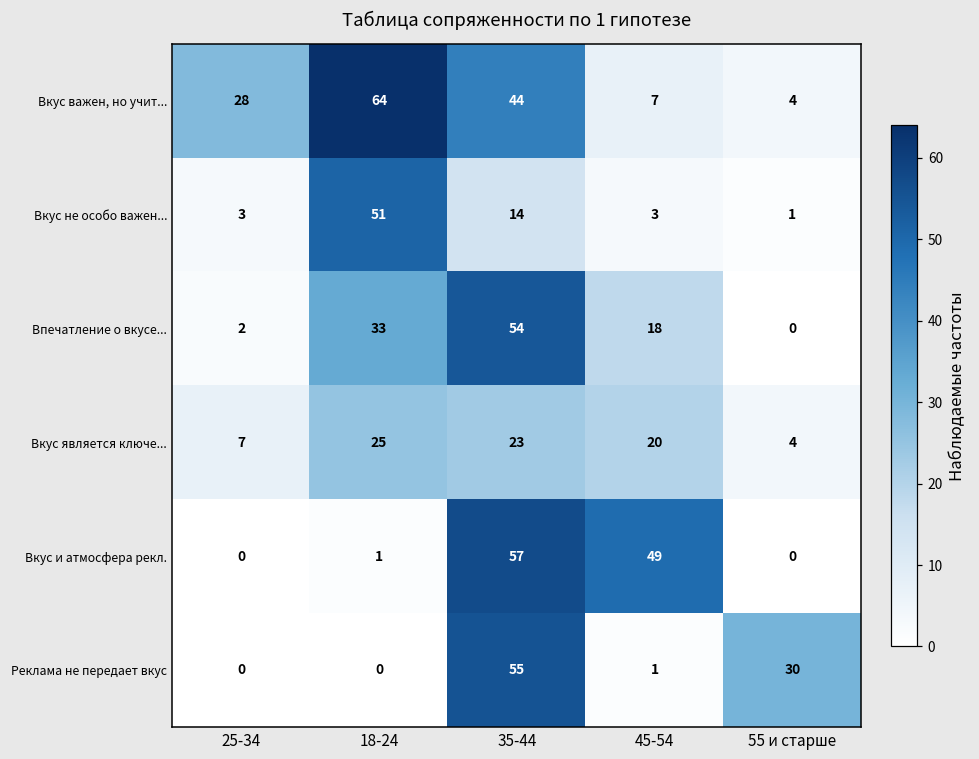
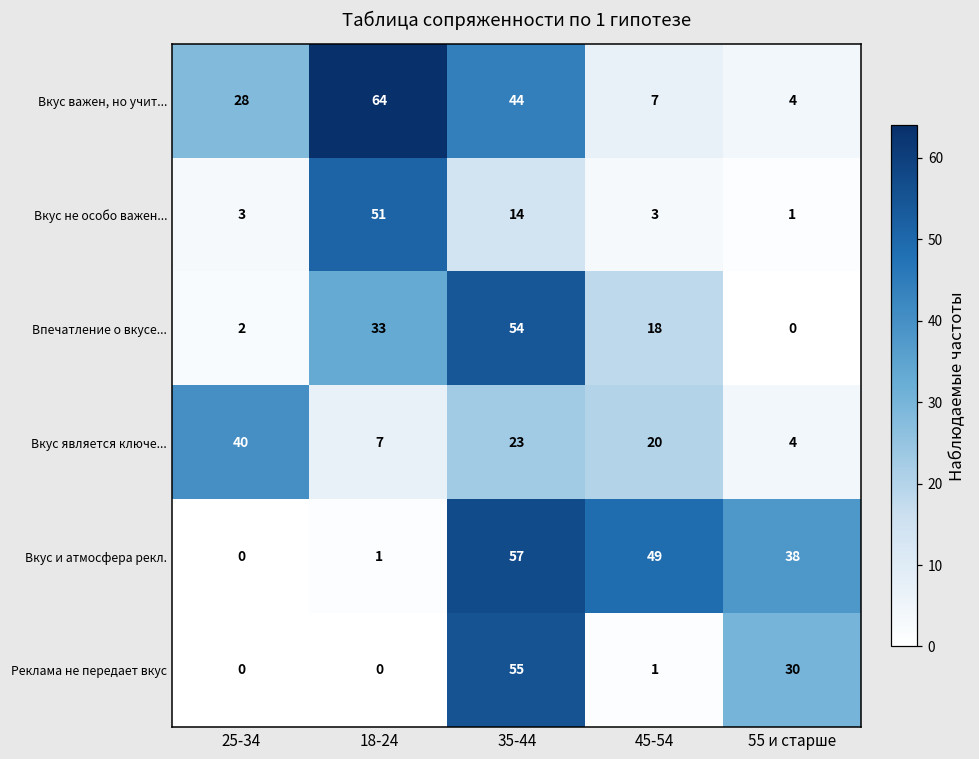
Вкус является ключе..., 25-34: 7 -> 40
Вкус является ключе..., 18-24: 25 -> 7
Вкус и атмосфера рекл., 55 и старше: 0 -> 38
